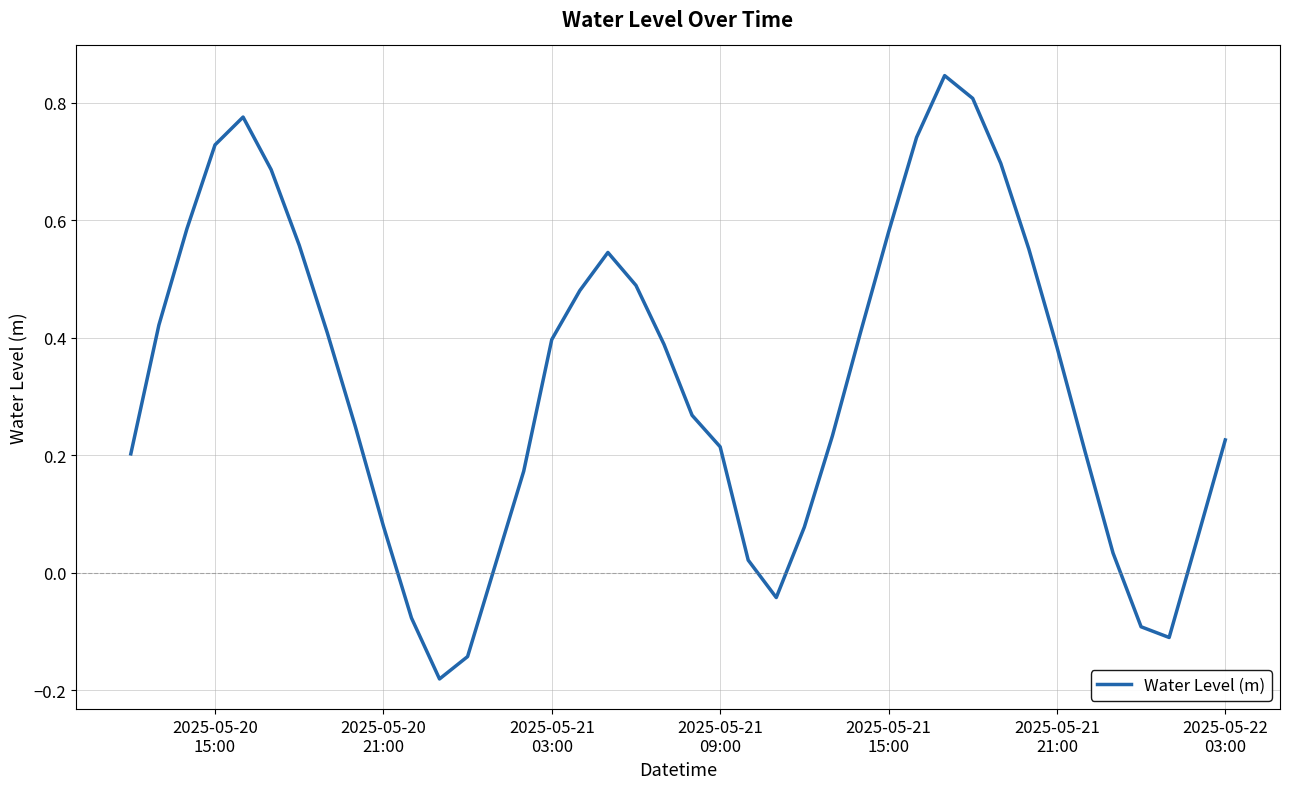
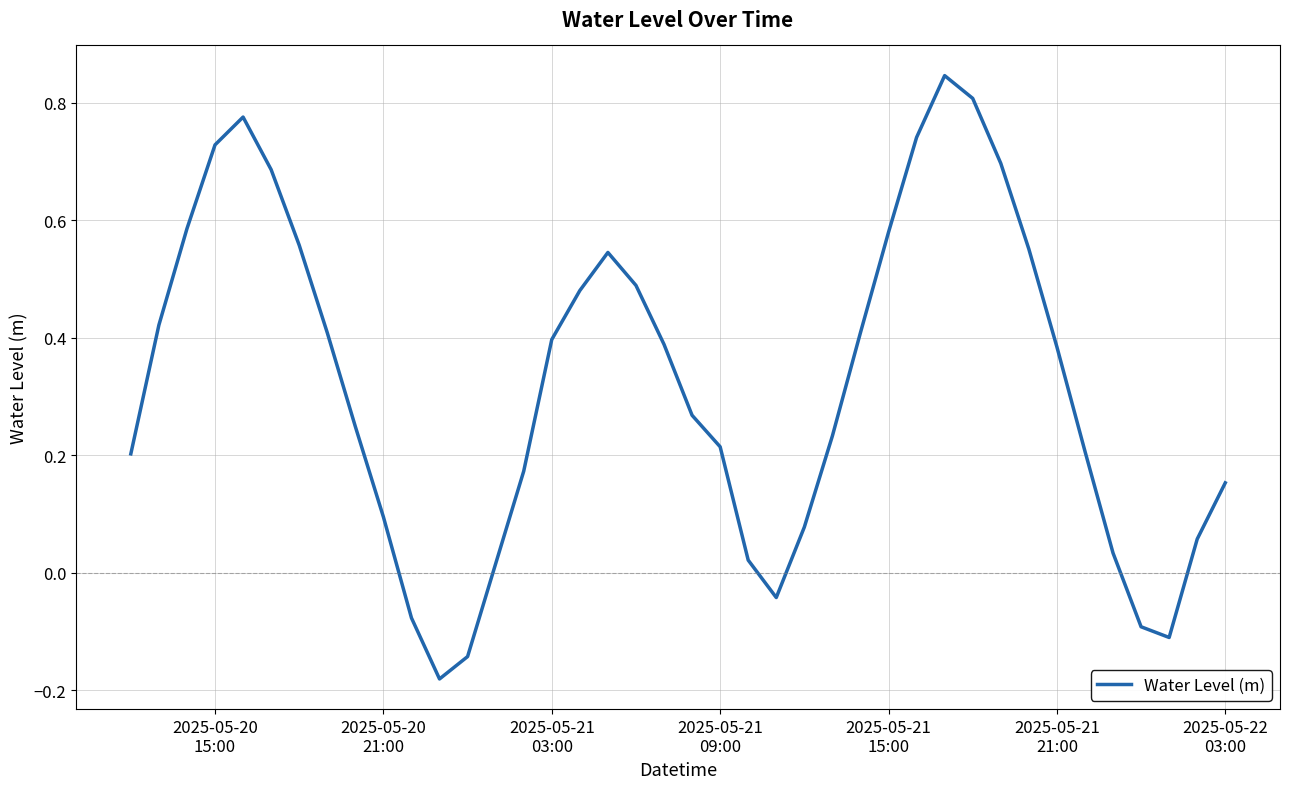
2025-05-20 21:00: 0.08 -> 0.09
2025-05-22 03:00: 0.23 -> 0.15
